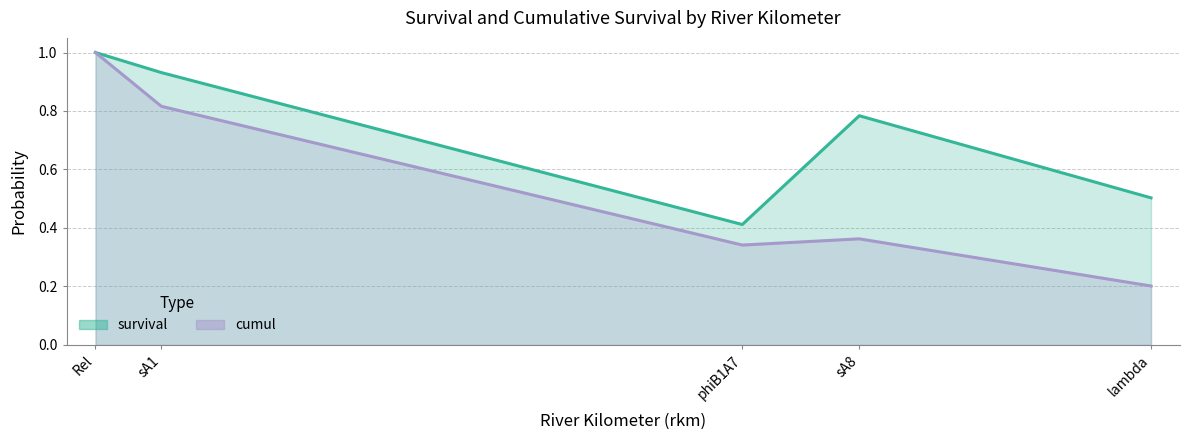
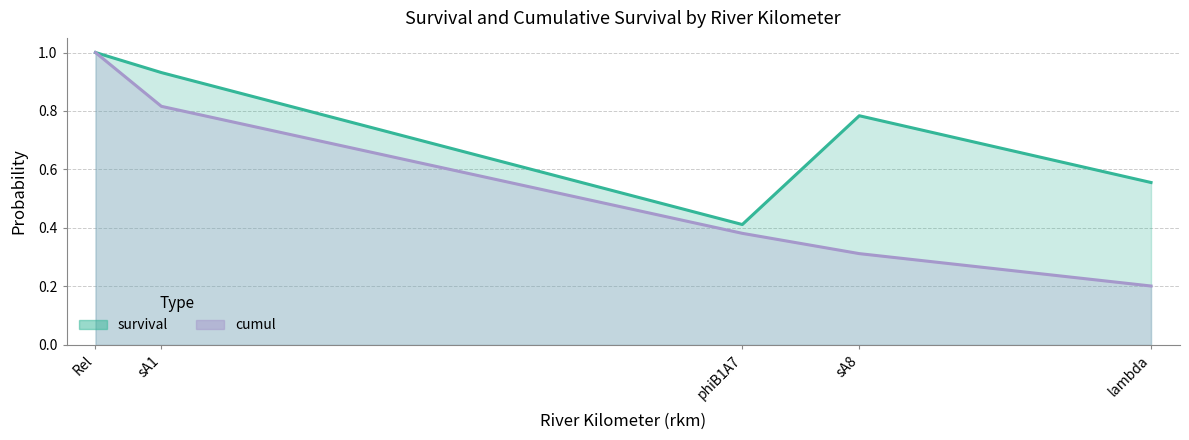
cumul, phiB1A7: 0.34 -> 0.38
cumul, sA8: 0.36 -> 0.31
survival, lambda: 0.50 -> 0.56
